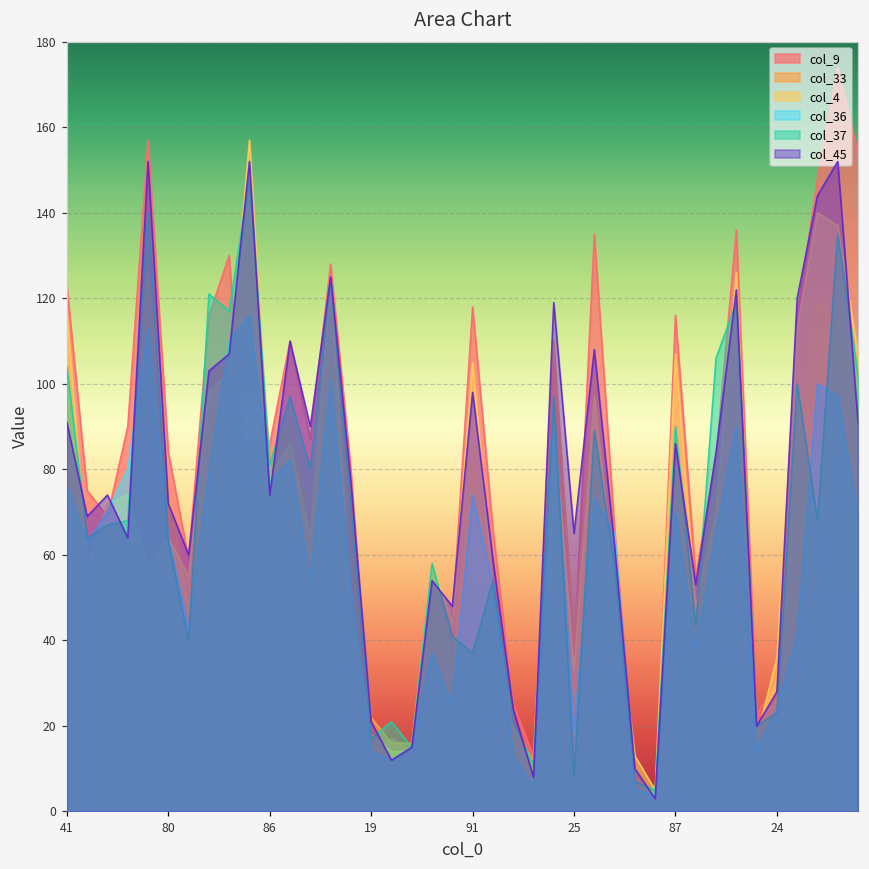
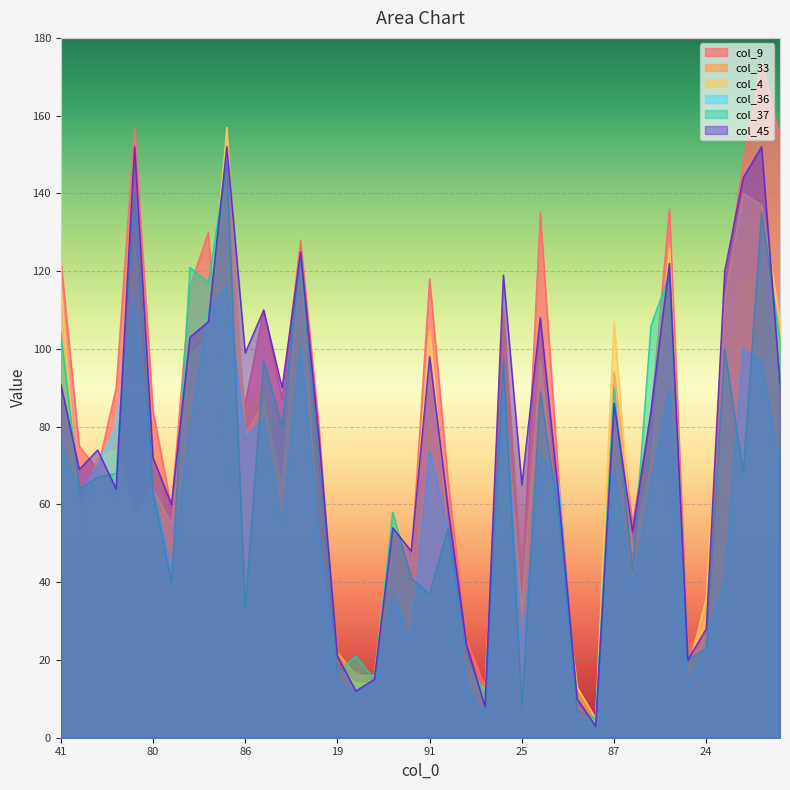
col_37, 86: 81 -> 33
col_45, 86: 74 -> 99
col_36, 25: 19 -> 23
col_9, 87: 116 -> 94
